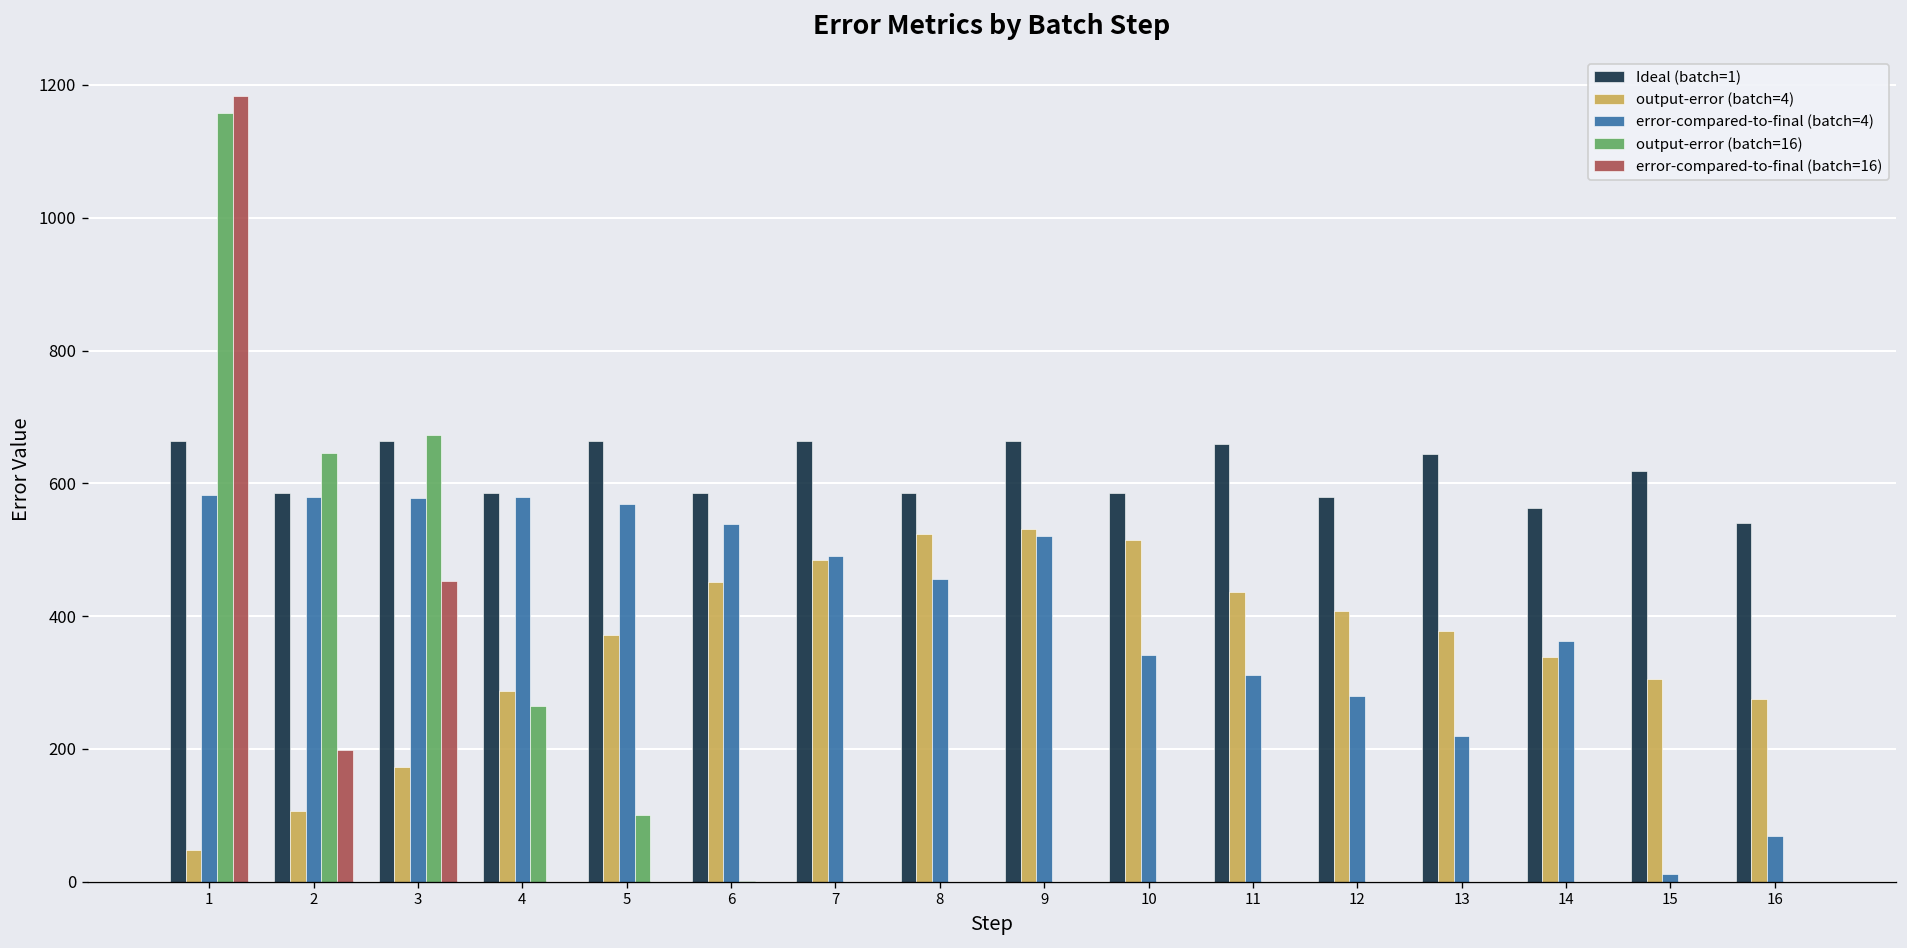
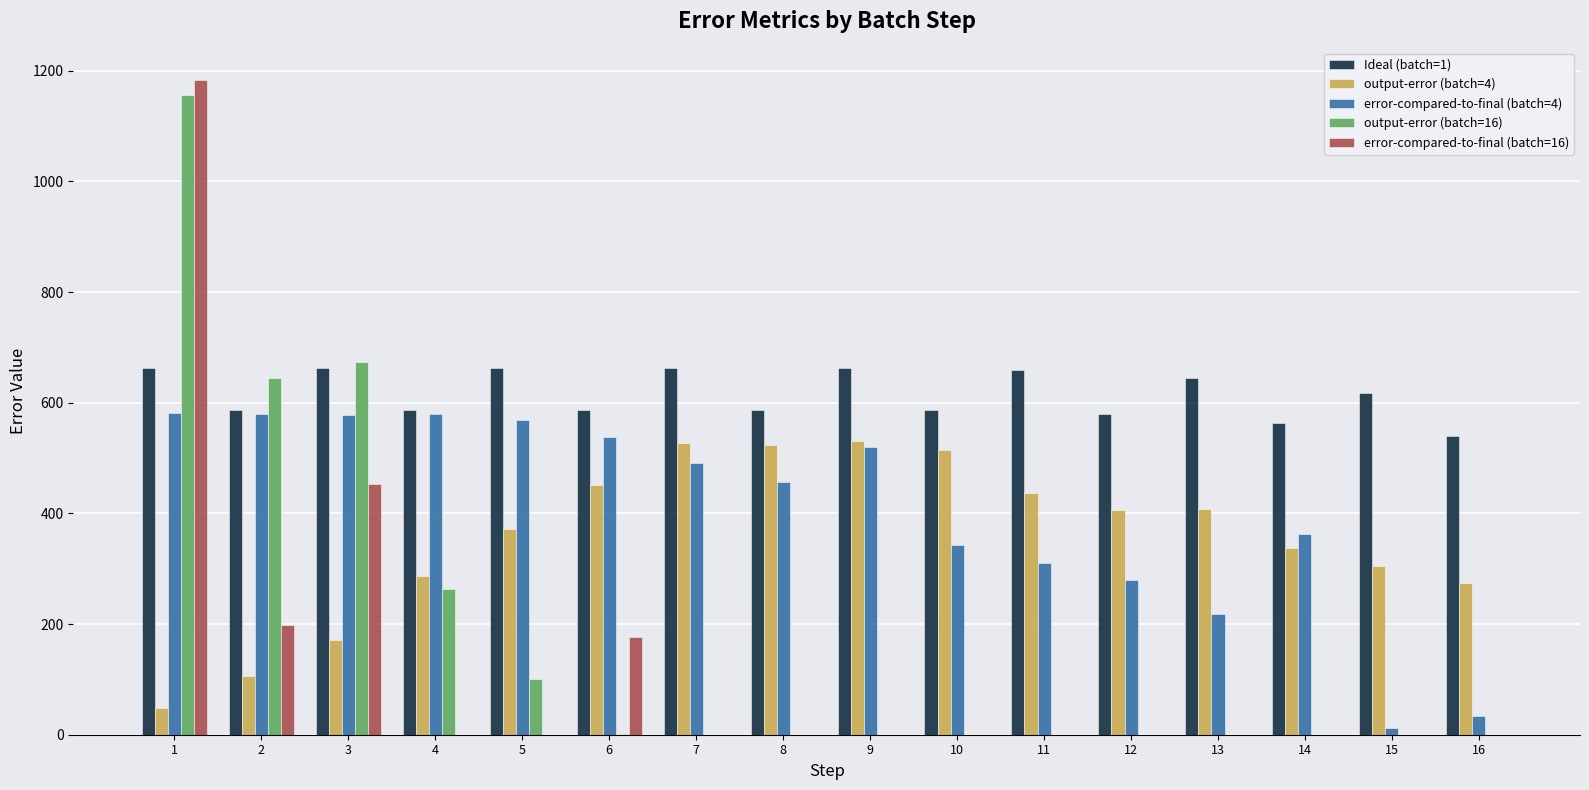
error-compared-to-final (batch=16), 6: 0 -> 180
output-error (batch=4), 7: 480 -> 530
output-error (batch=4), 13: 380 -> 410
error-compared-to-final (batch=4), 16: 70 -> 30
